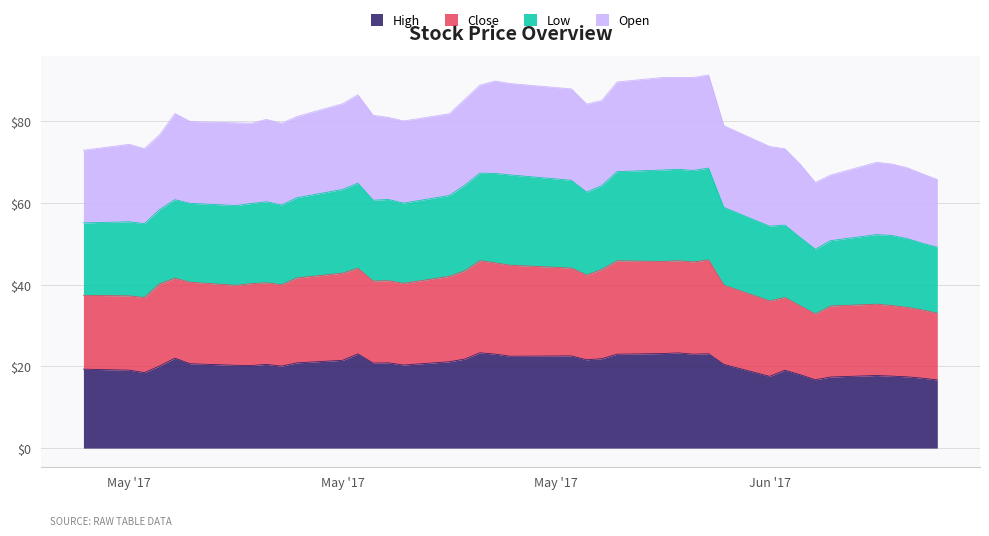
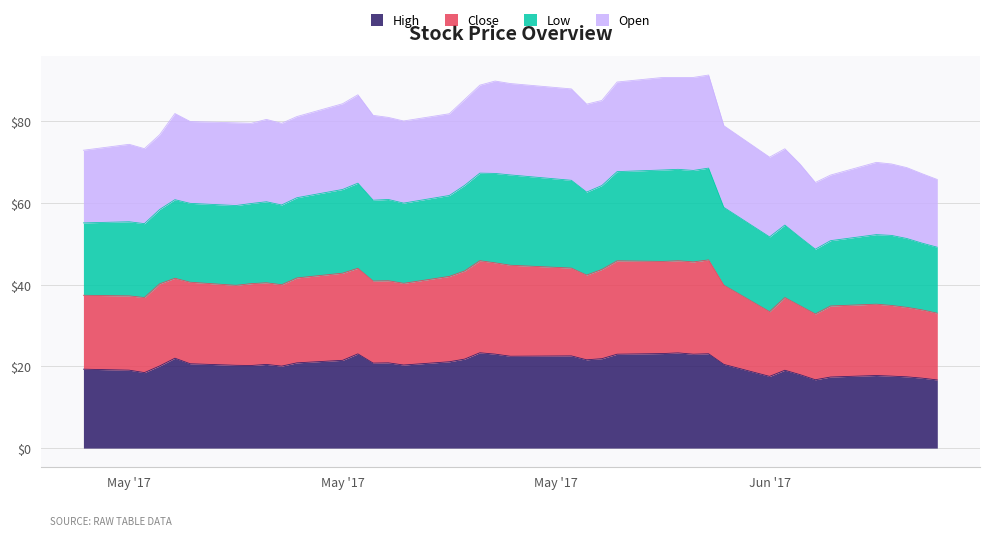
Close, Jun '17: $18 -> $16
